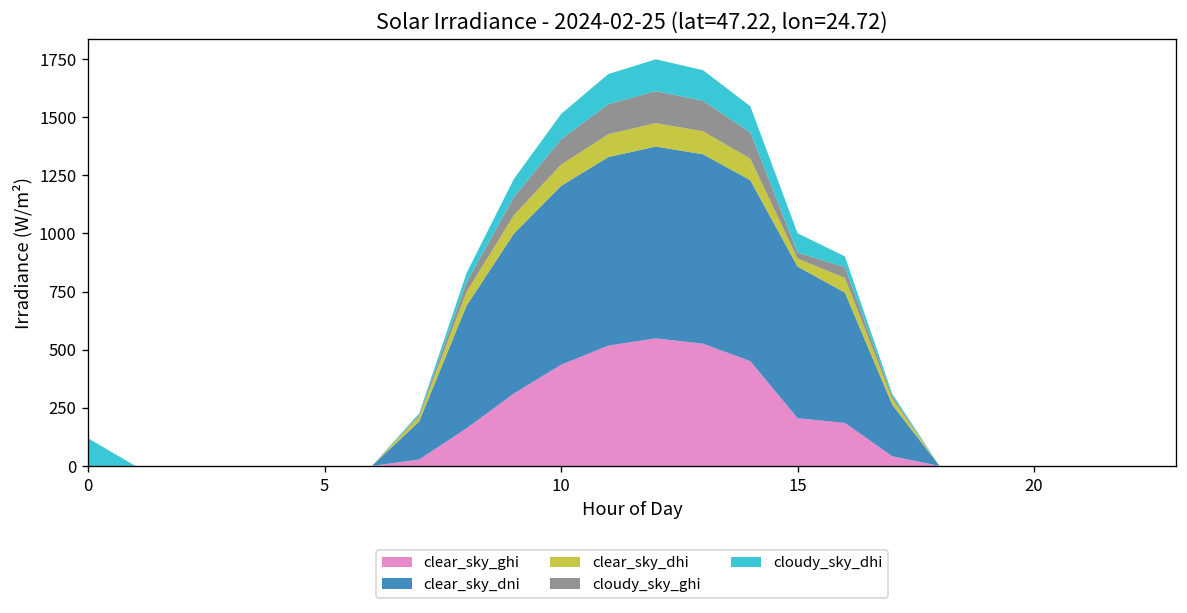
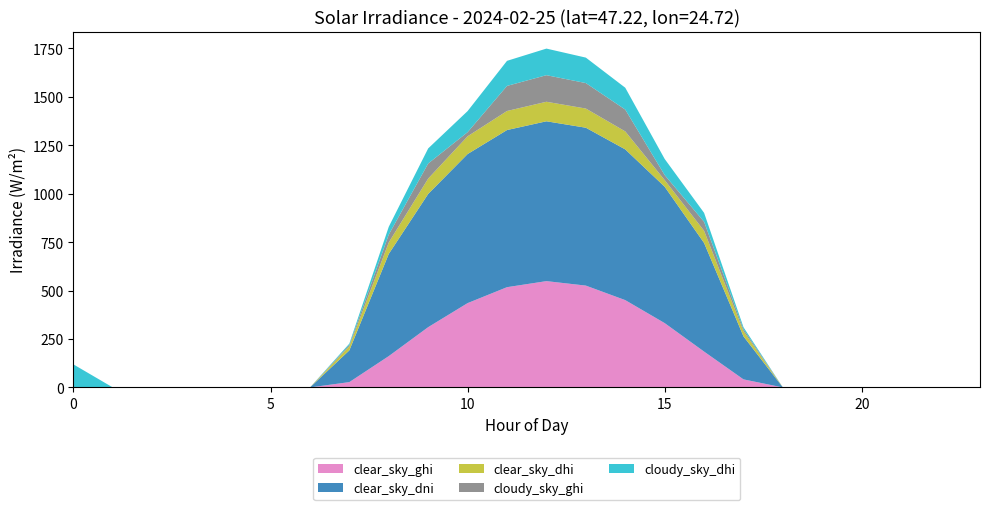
cloudy_sky_ghi, 10: 110 -> 20
clear_sky_ghi, 15: 210 -> 330
clear_sky_dni, 15: 650 -> 700
